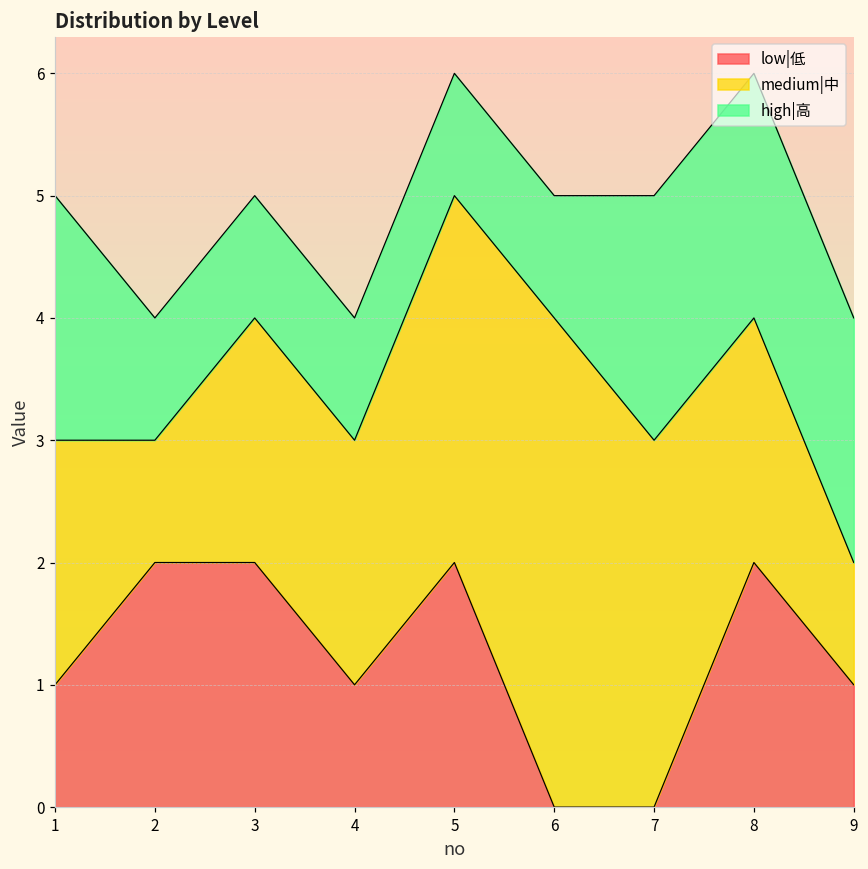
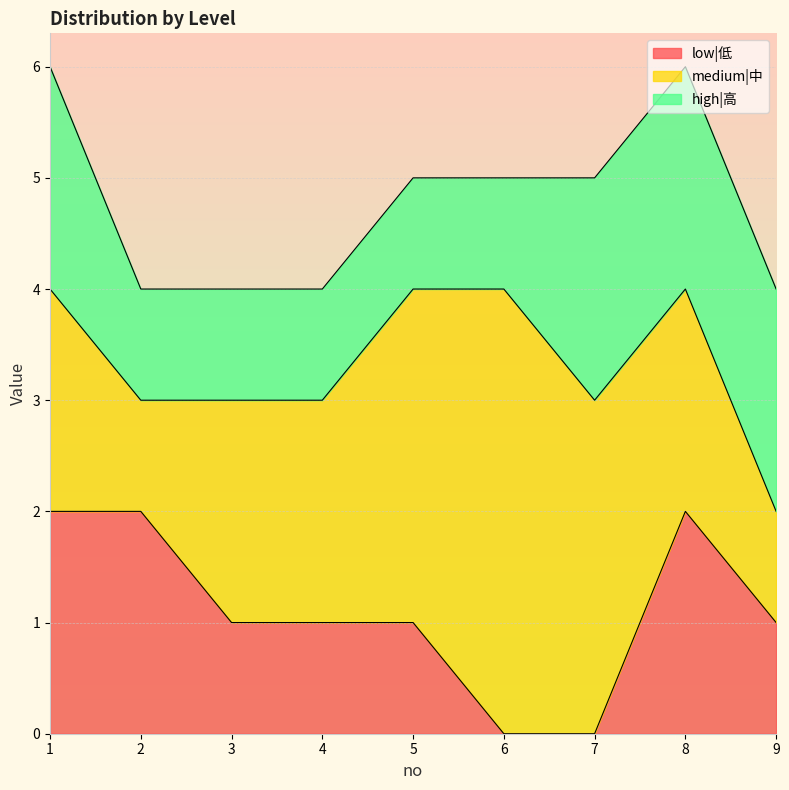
low|低, 1: 1 -> 2
low|低, 3: 2 -> 1
low|低, 5: 2 -> 1
